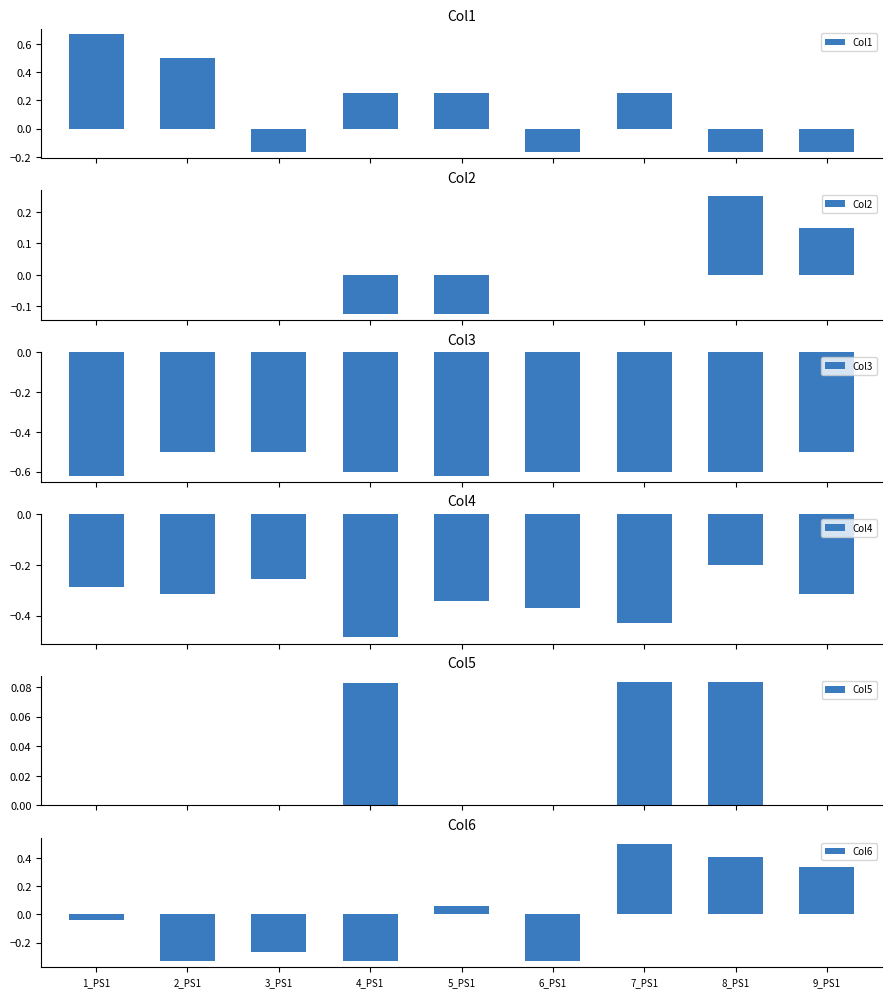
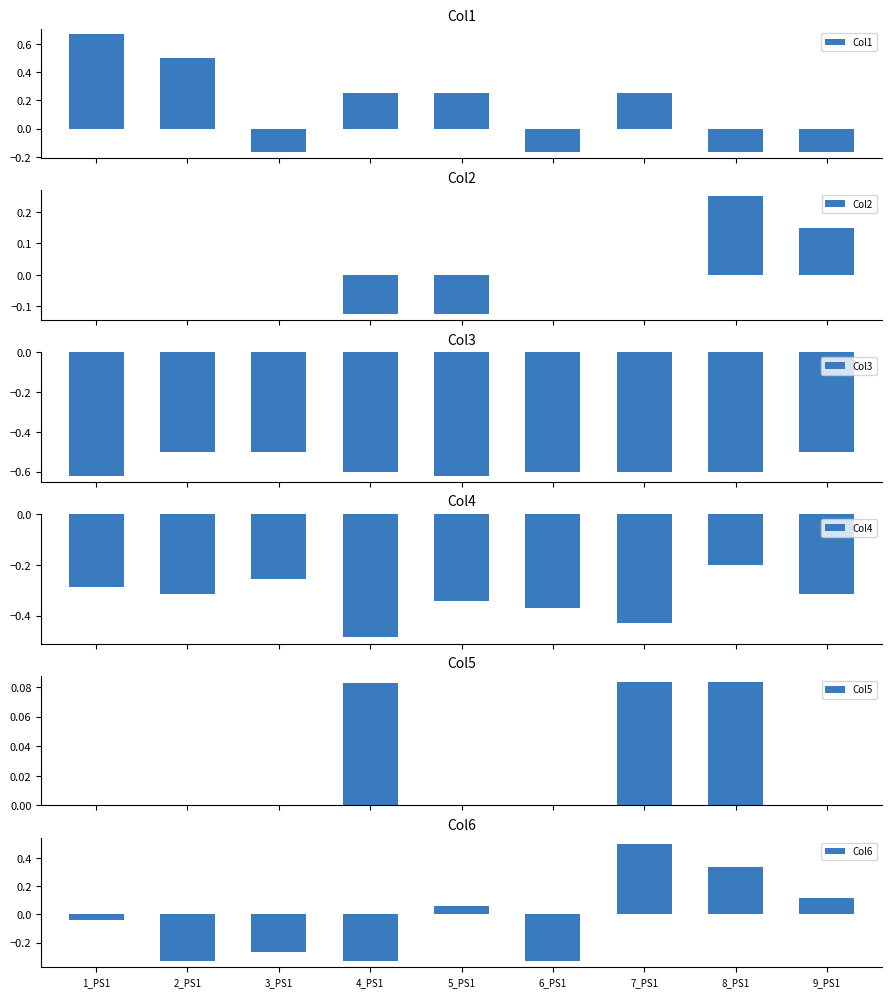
Col6, 8_PS1: 0.40 -> 0.33
Col6, 9_PS1: 0.33 -> 0.11
